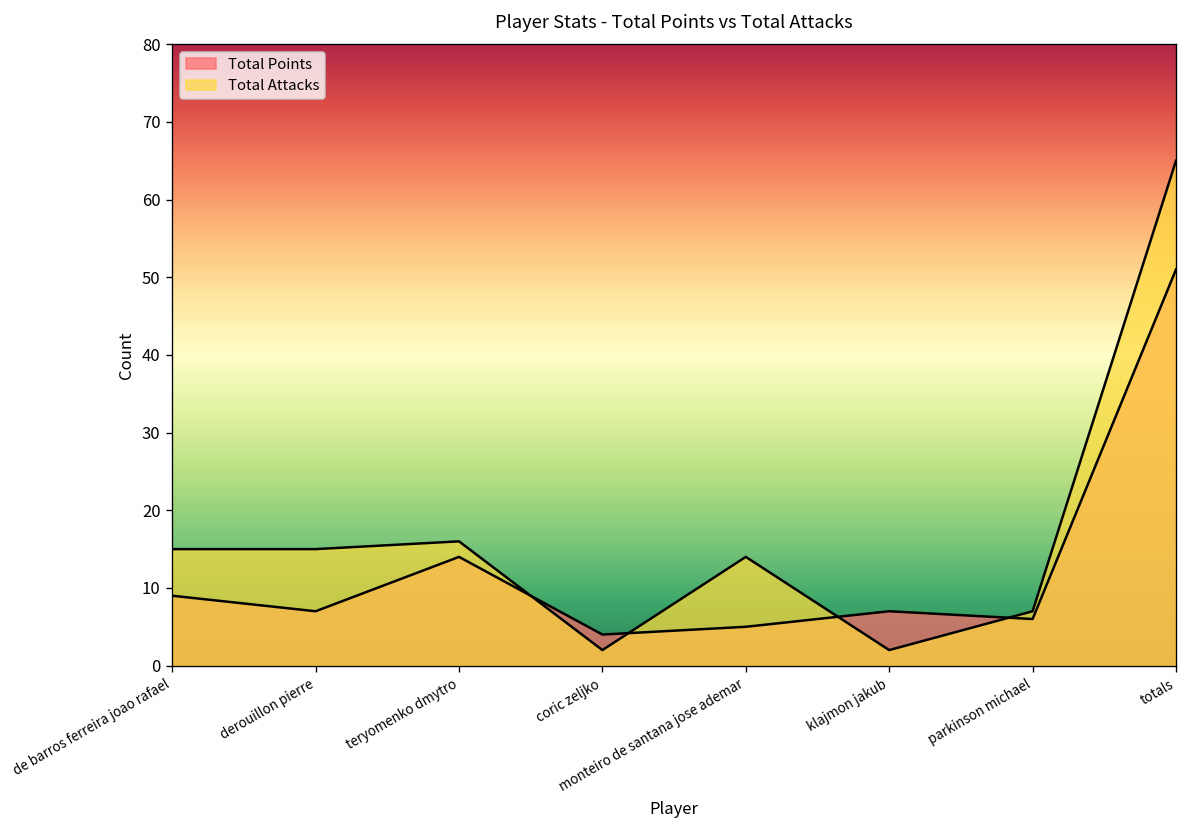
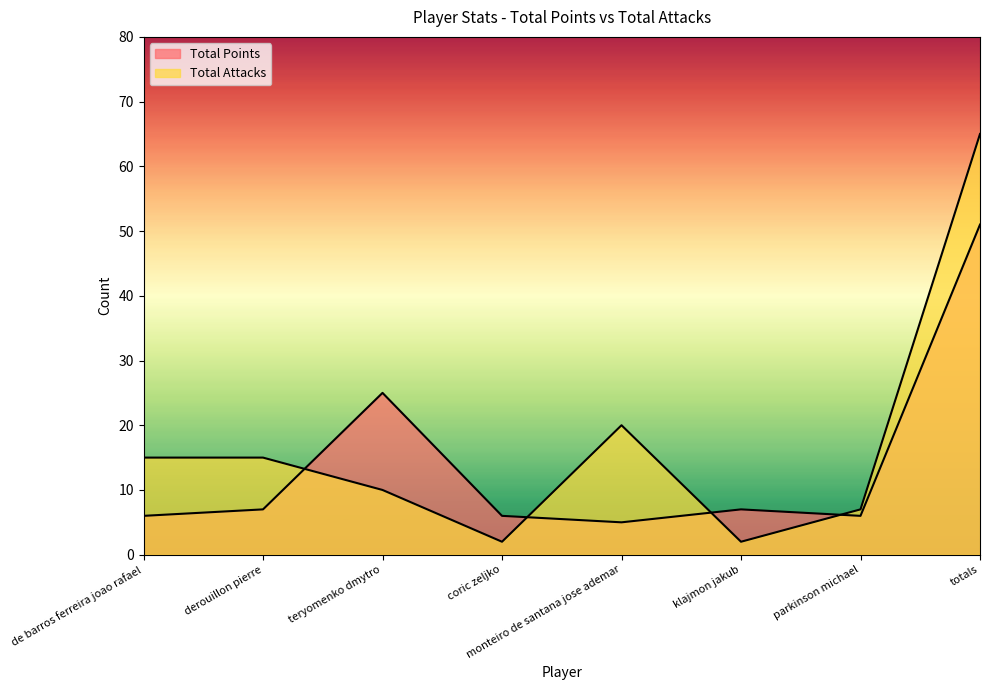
Total Points, de barros ferreira joao rafael: 9 -> 6
Total Points, teryomenko dmytro: 14 -> 25
Total Attacks, teryomenko dmytro: 16 -> 10
Total Points, coric zeljko: 4 -> 6
Total Attacks, monteiro de santana jose ademar: 14 -> 20
